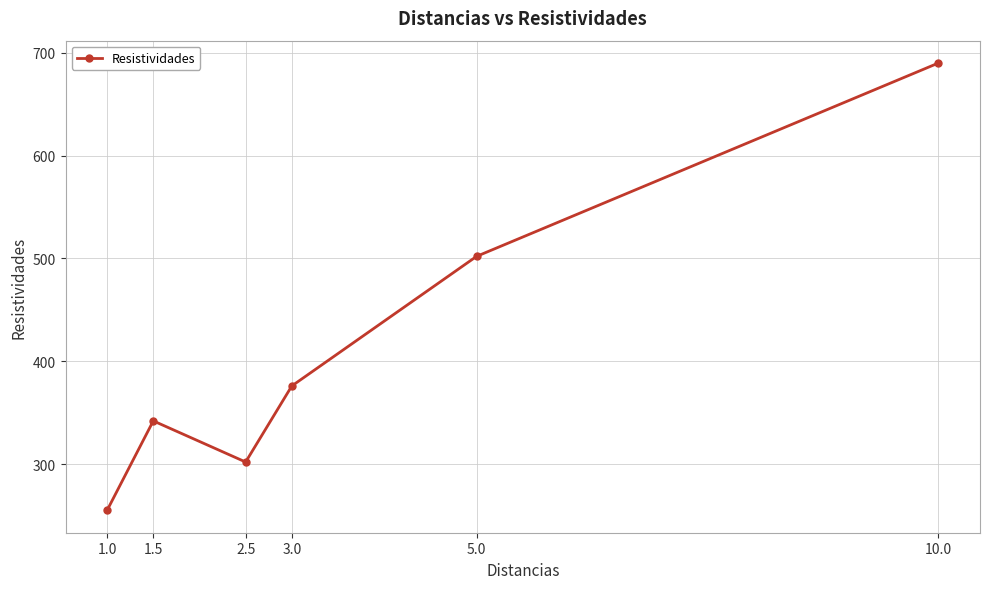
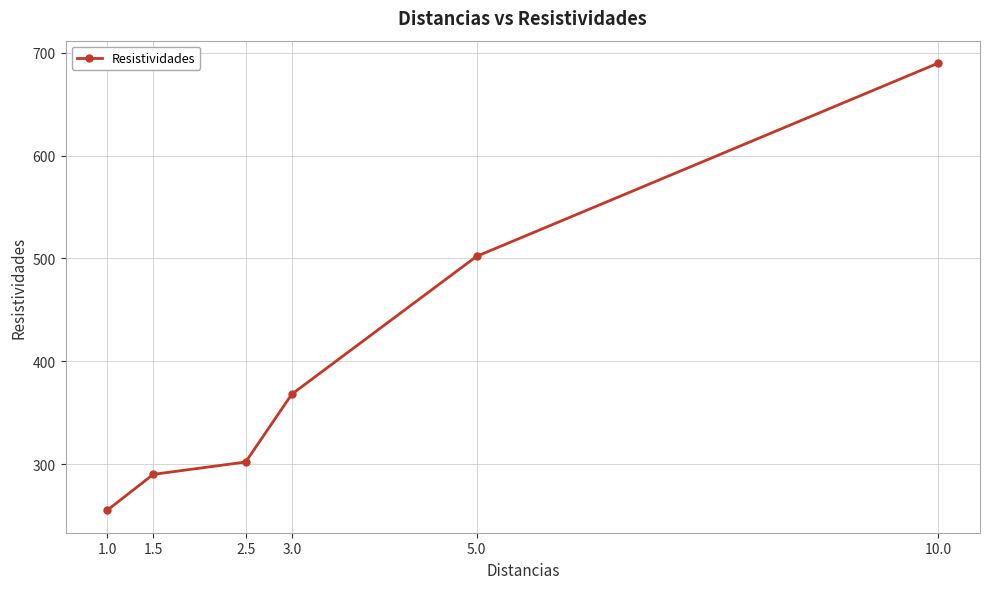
1.5: 342 -> 290
3.0: 376 -> 368
